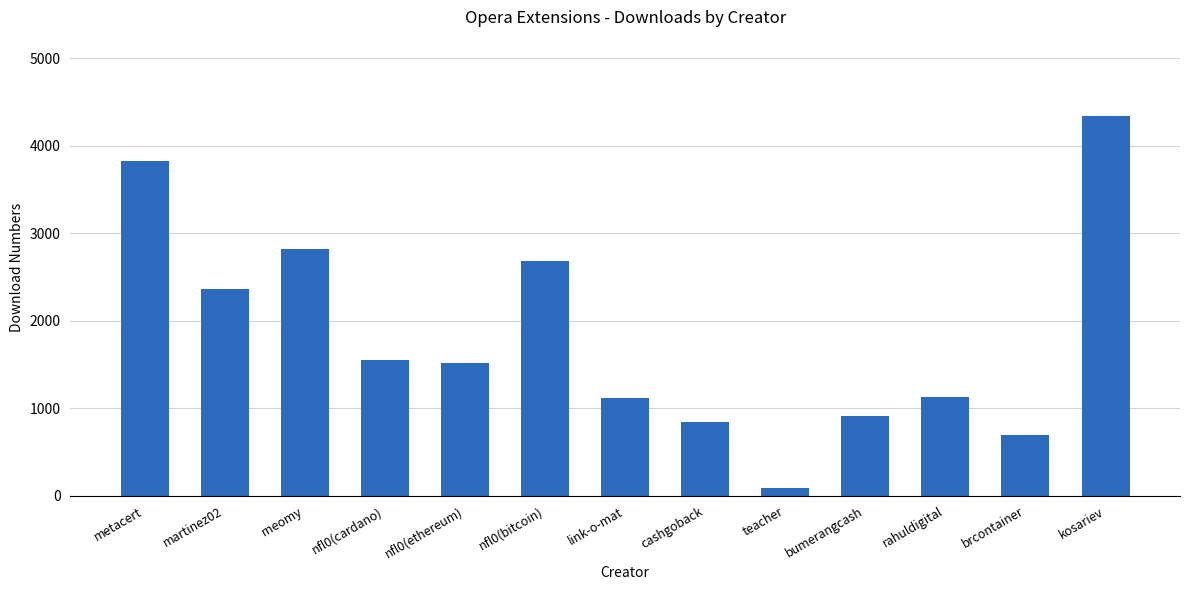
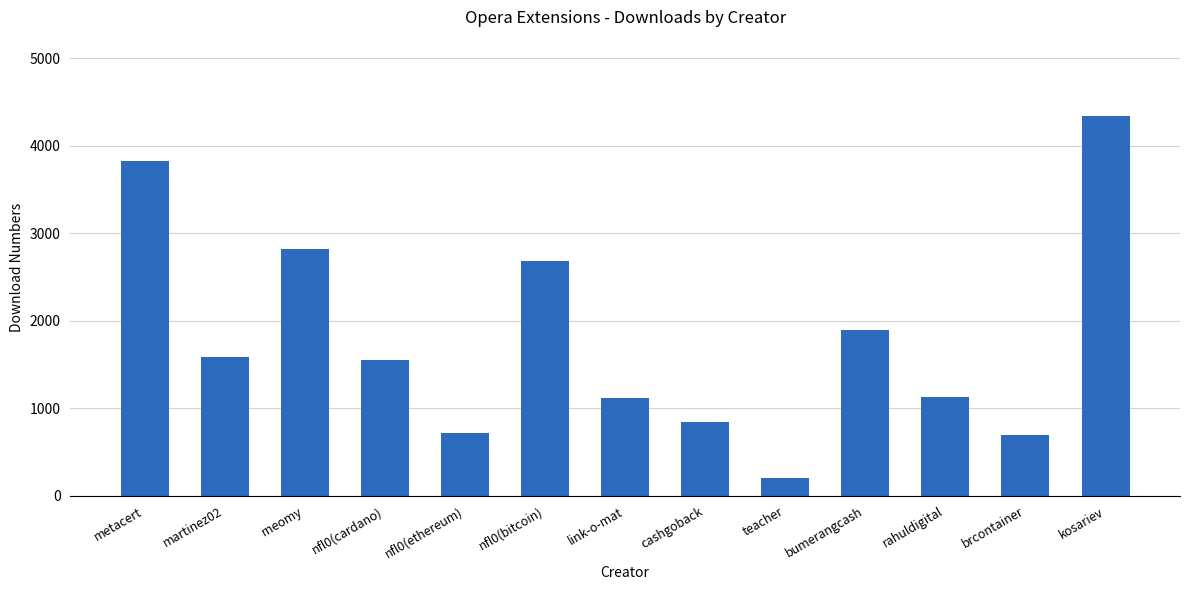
martinez02: 2400 -> 1600
nfl0(ethereum): 1500 -> 700
teacher: 100 -> 200
bumerangcash: 900 -> 1900
